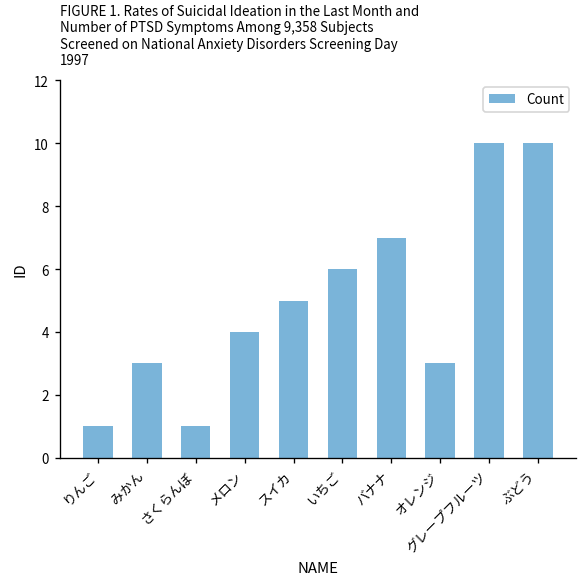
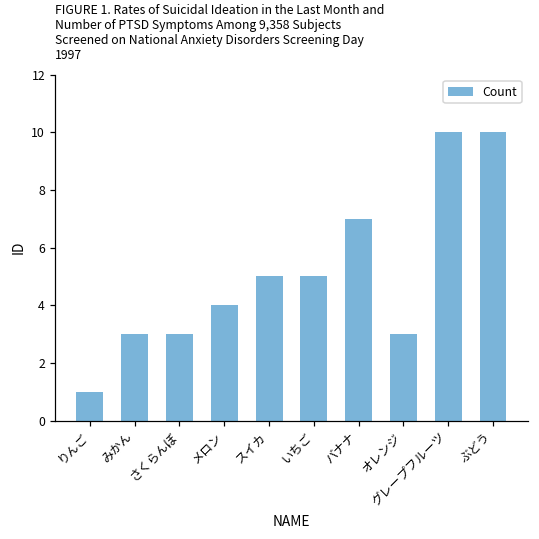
さくらんぼ: 1 -> 3
いちご: 6 -> 5
